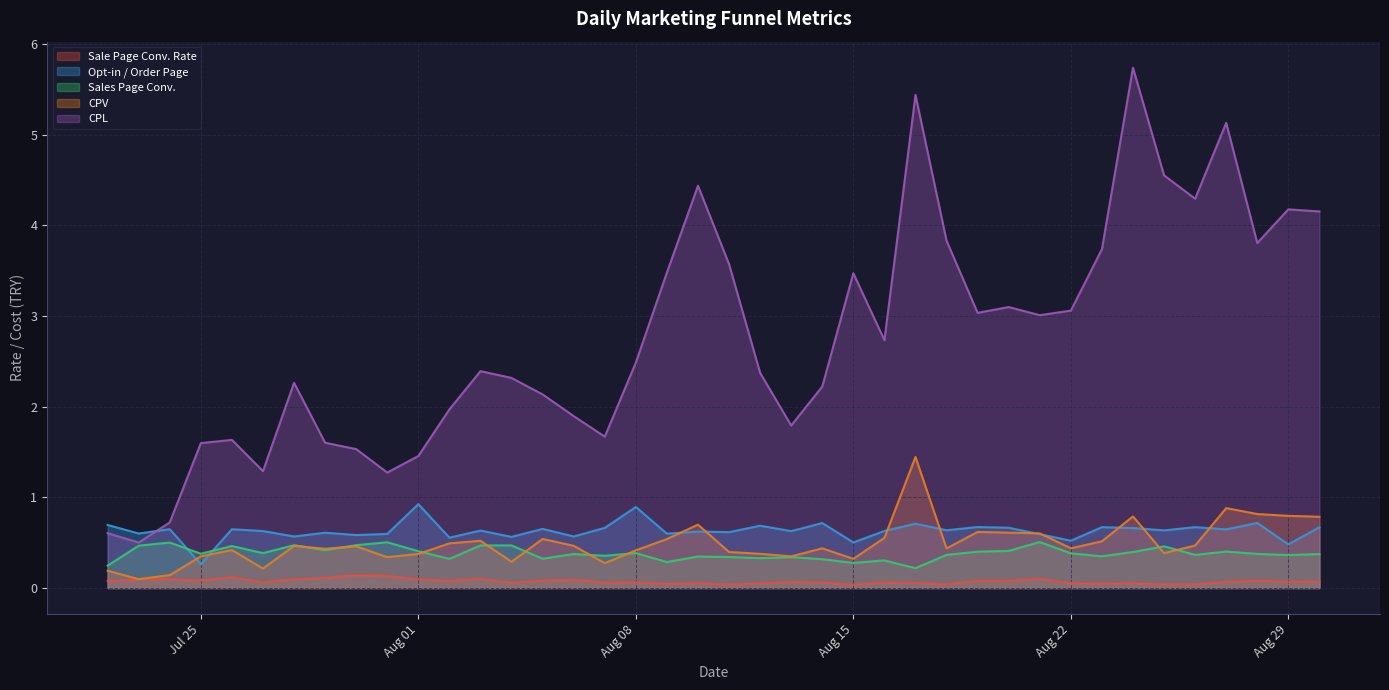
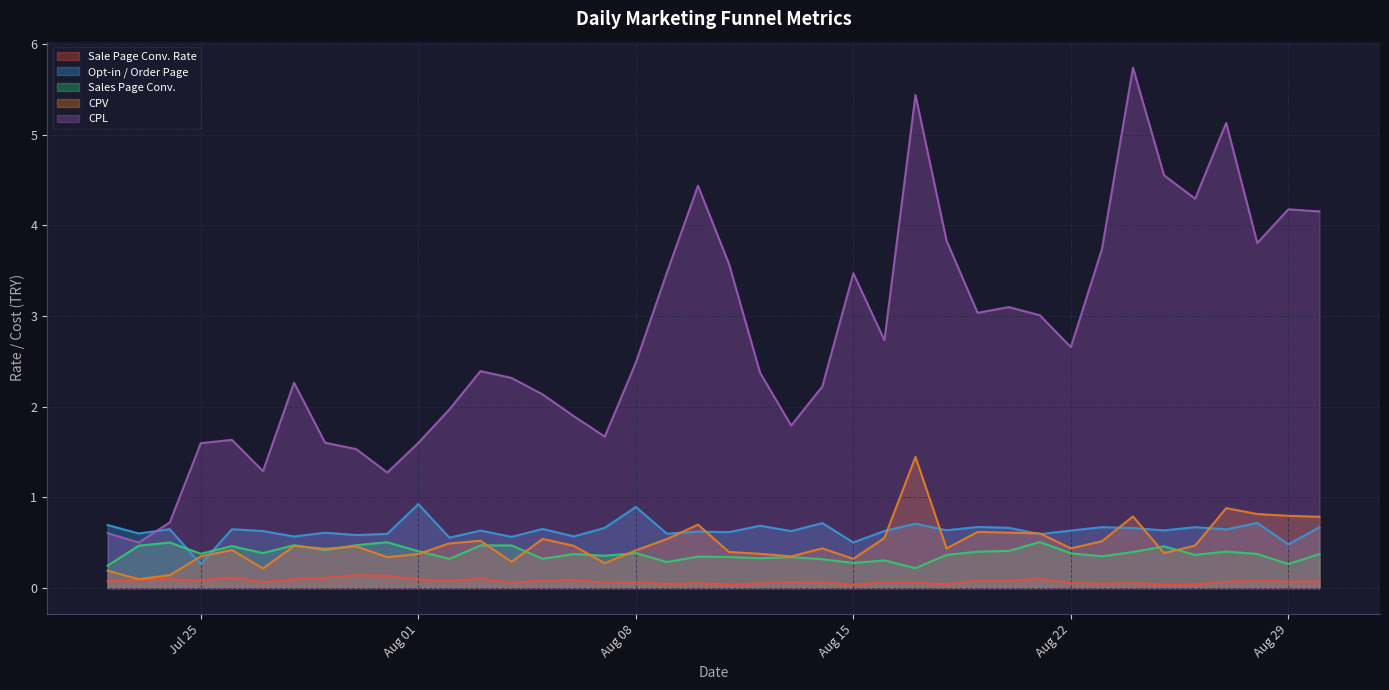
CPL, Aug 01: 1.5 -> 1.6
Opt-in / Order Page, Aug 22: 0.5 -> 0.6
CPL, Aug 22: 3.1 -> 2.7
Sales Page Conv., Aug 29: 0.4 -> 0.3
